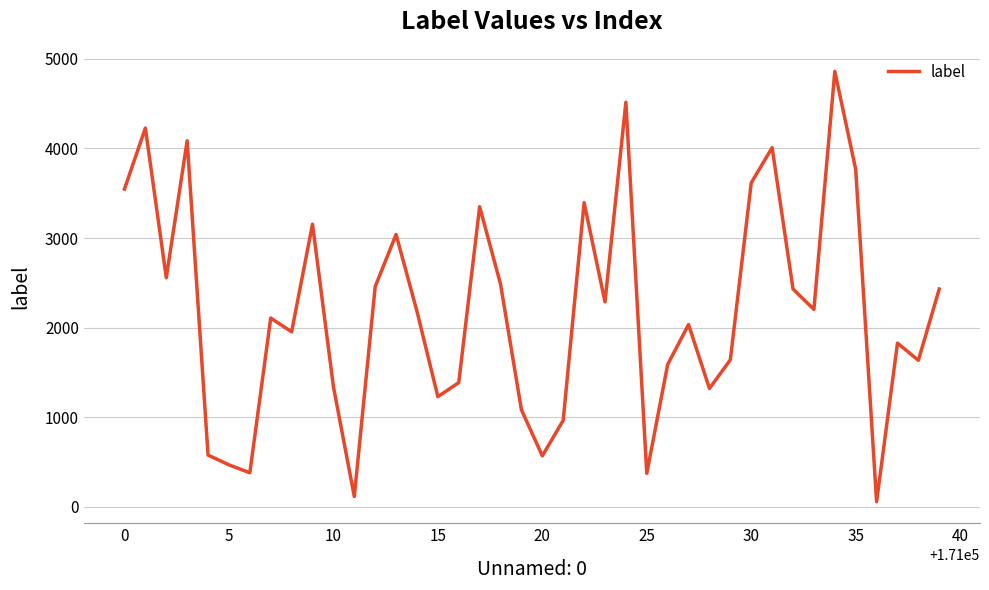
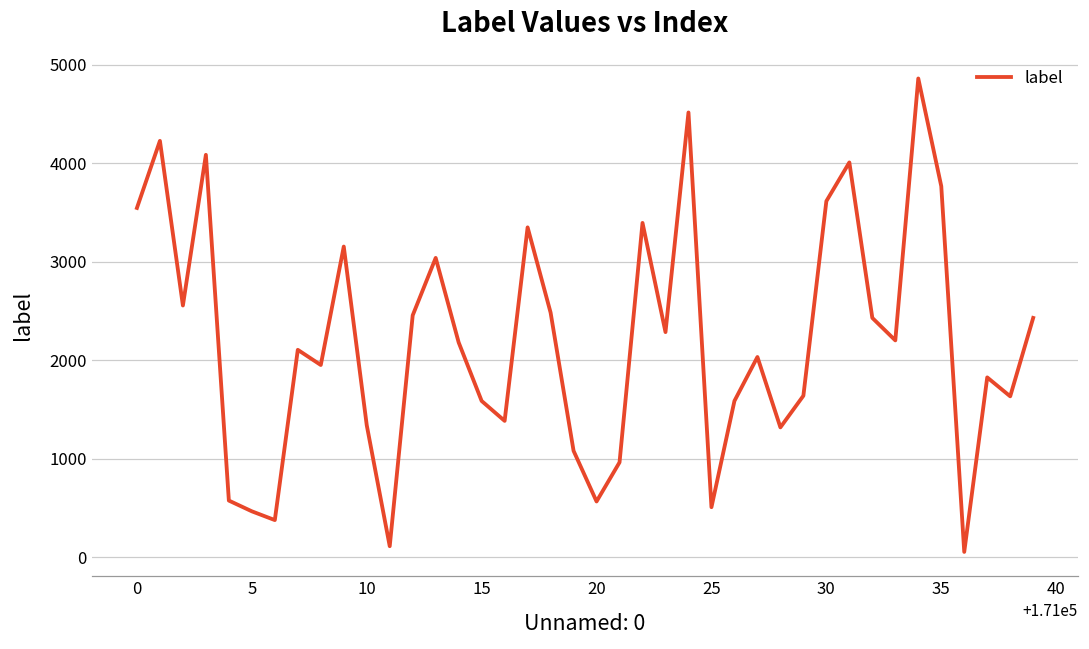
15: 1200 -> 1600
25: 400 -> 500
